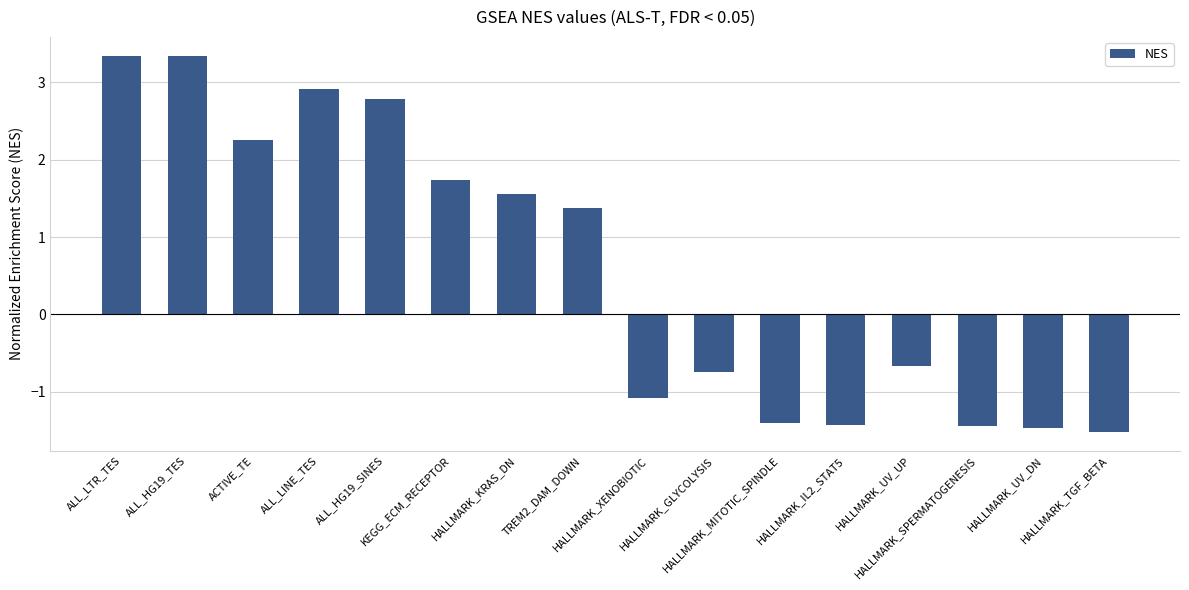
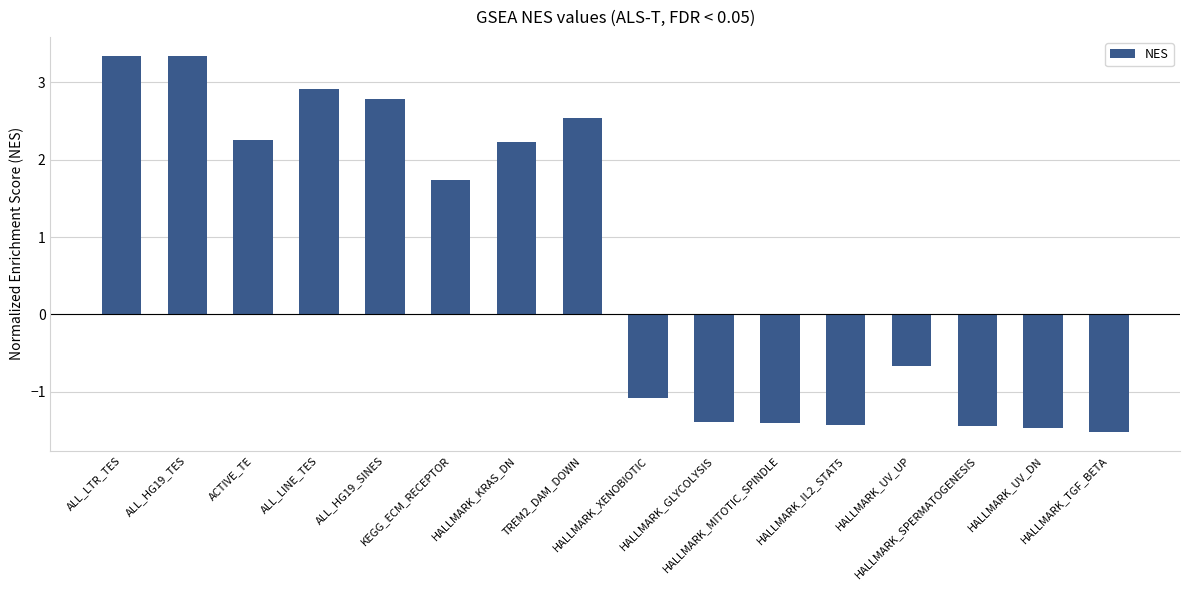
HALLMARK_KRAS_DN: 1.6 -> 2.2
TREM2_DAM_DOWN: 1.4 -> 2.5
HALLMARK_GLYCOLYSIS: -0.7 -> -1.4
